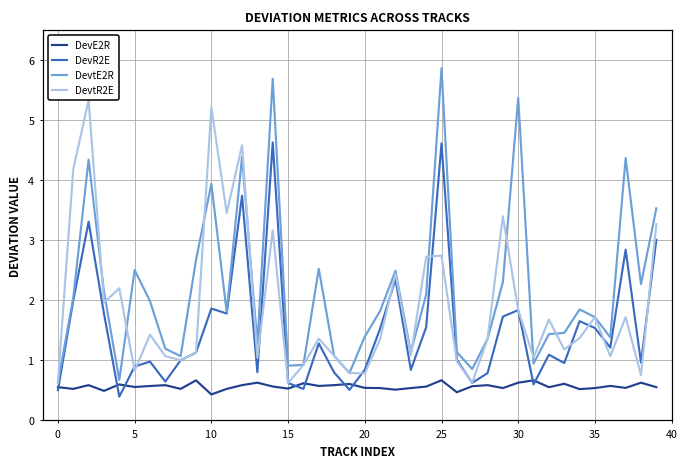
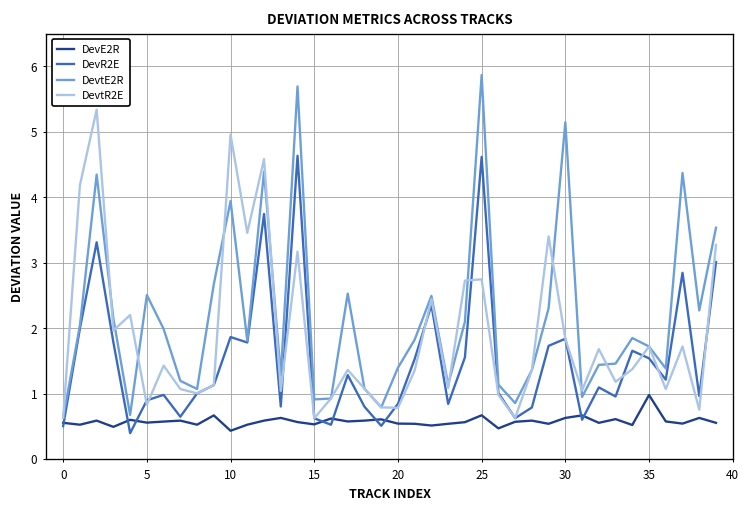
DevtR2E, 10: 5.2 -> 5.0
DevtE2R, 30: 5.4 -> 5.1
DevE2R, 35: 0.5 -> 1.0
